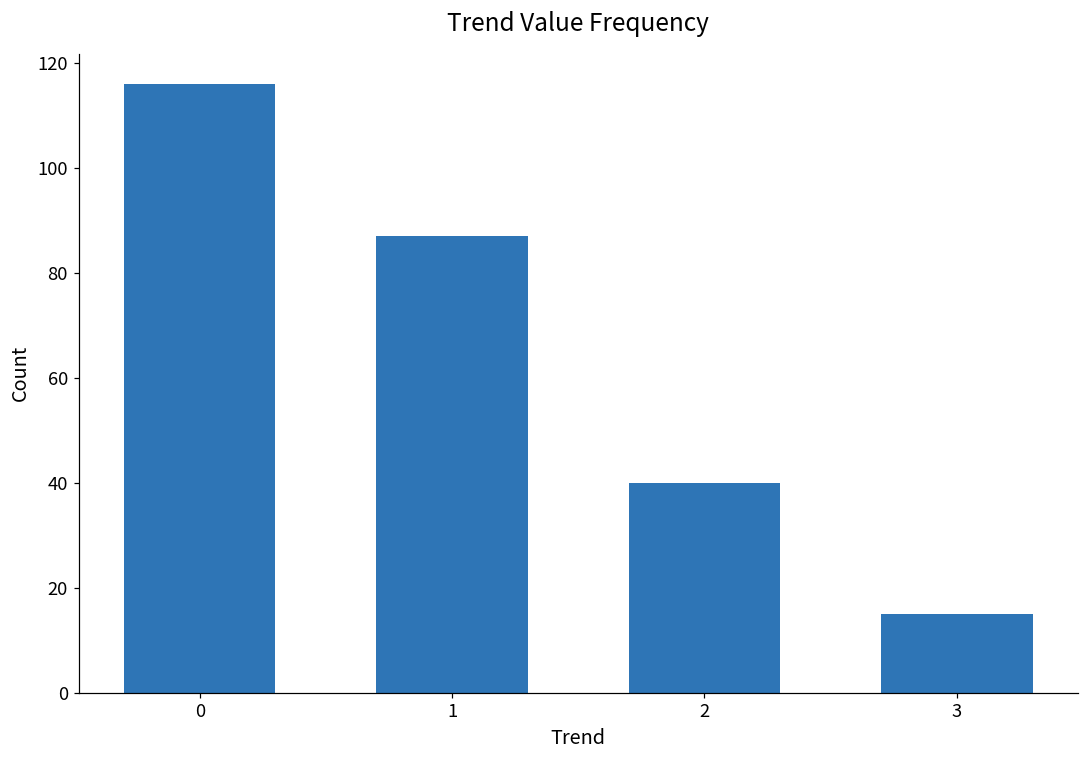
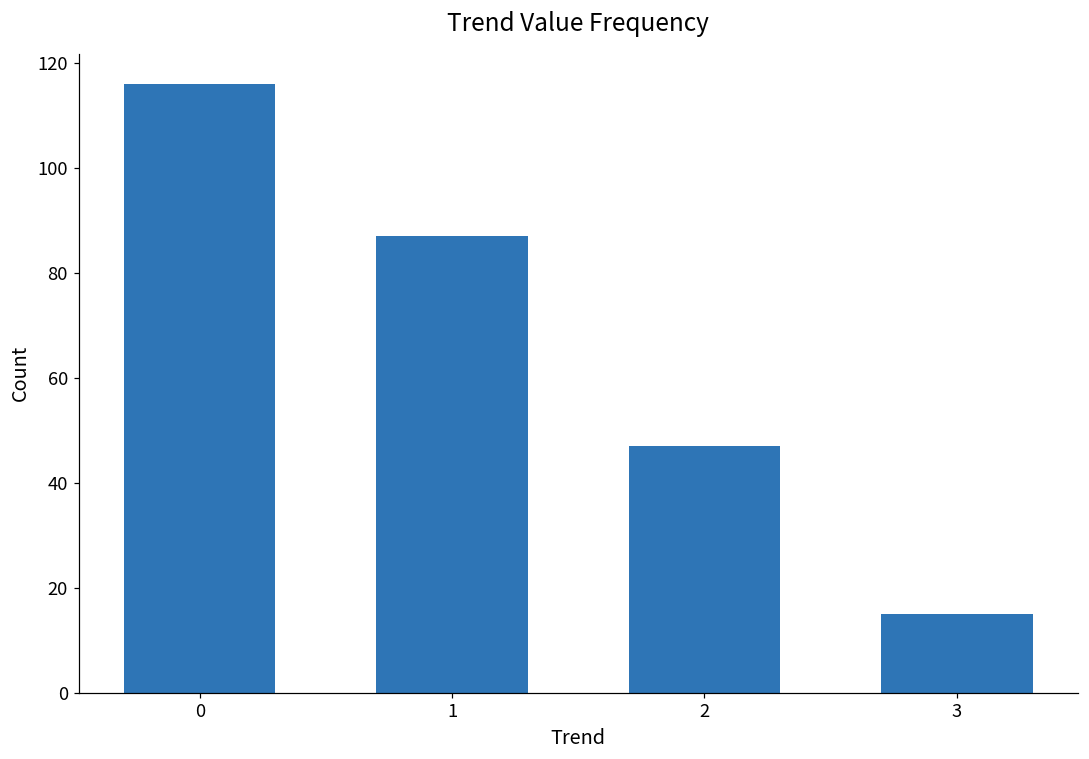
2: 40 -> 47
